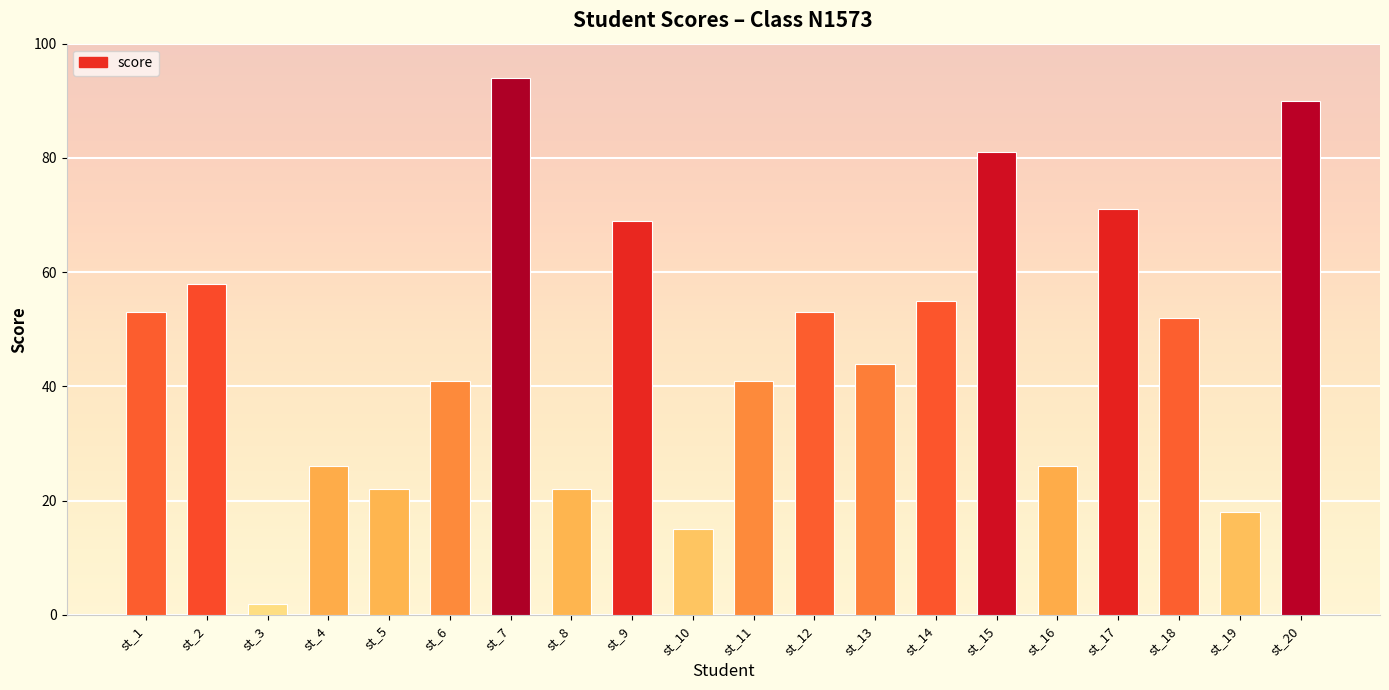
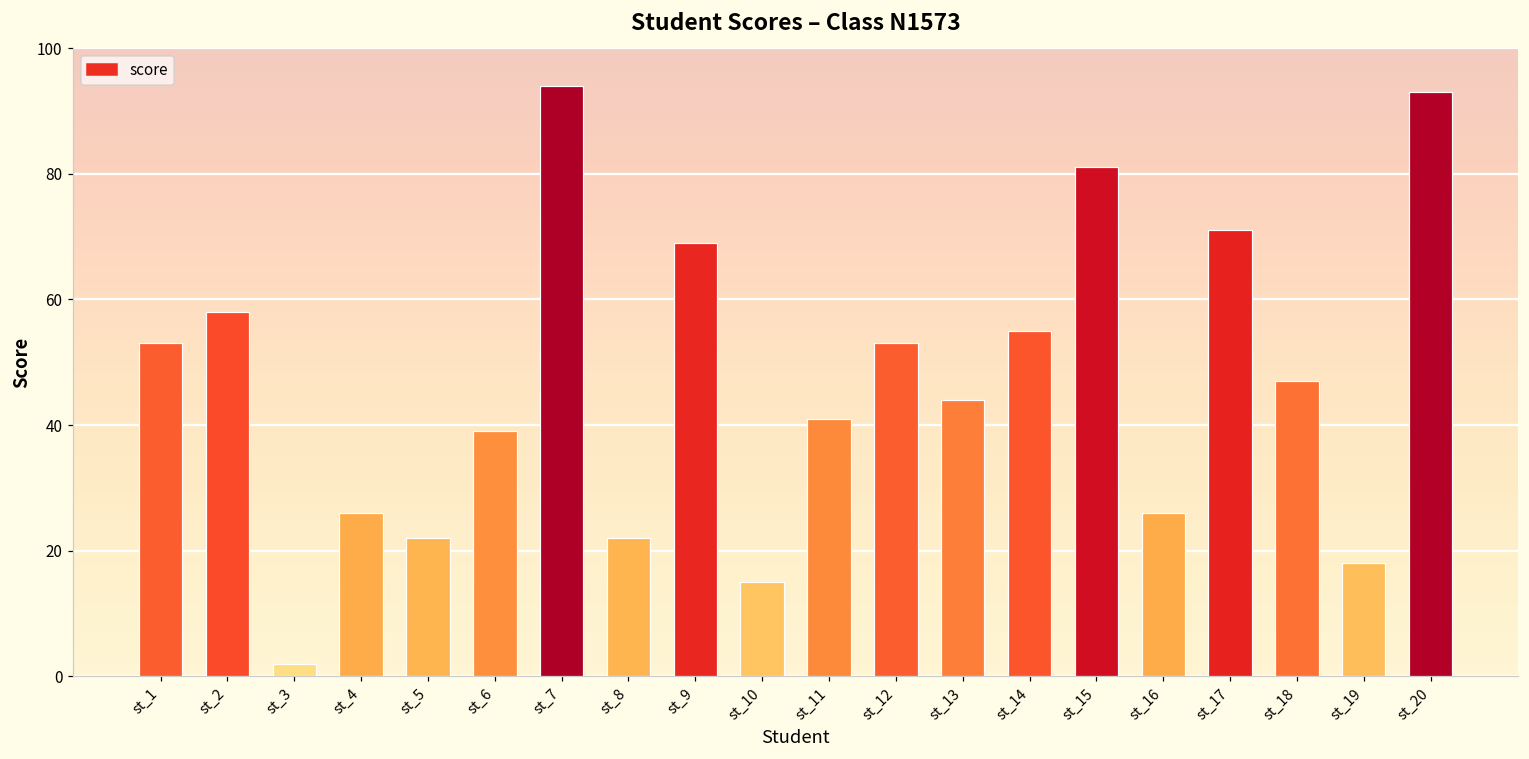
st_6: 41 -> 39
st_18: 52 -> 47
st_20: 90 -> 93
